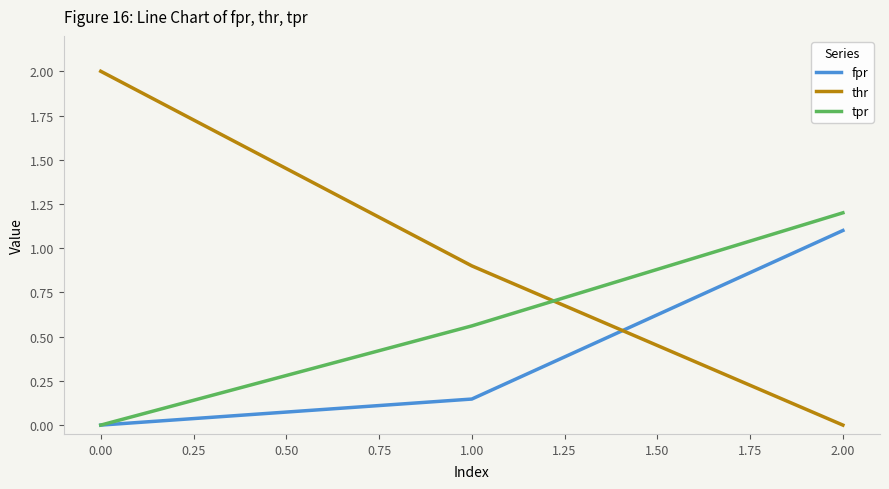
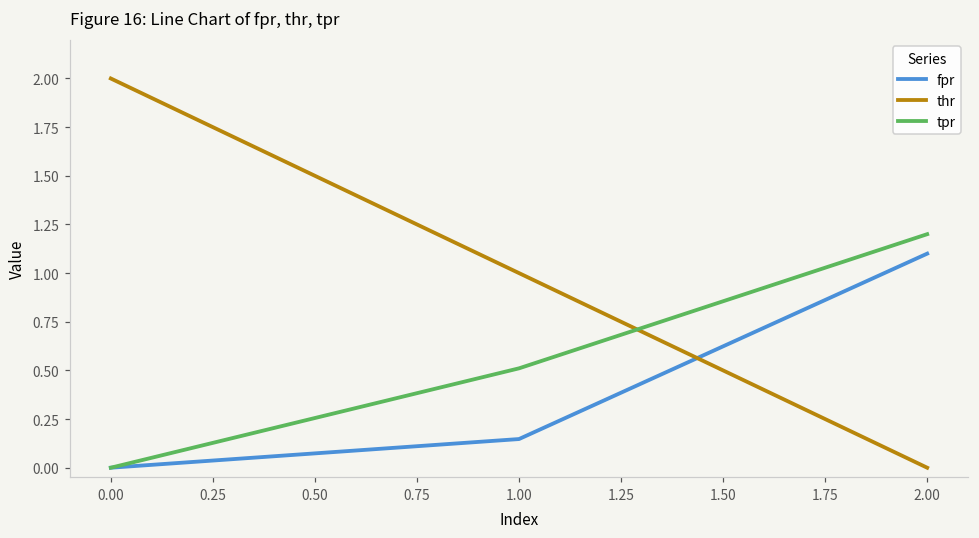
thr, 1.00: 0.9 -> 1.0
tpr, 1.00: 0.56 -> 0.51
